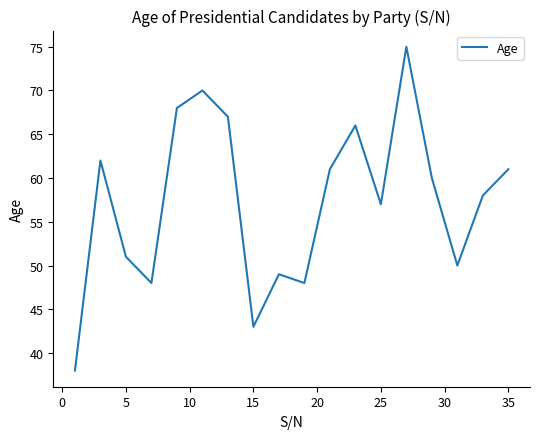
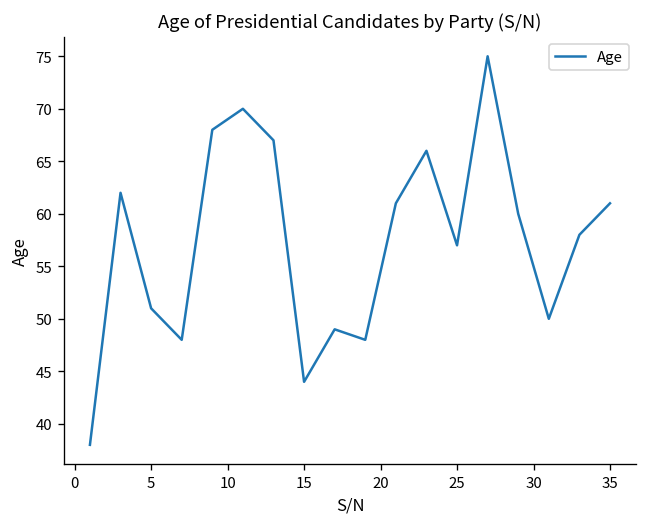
15: 43 -> 44
